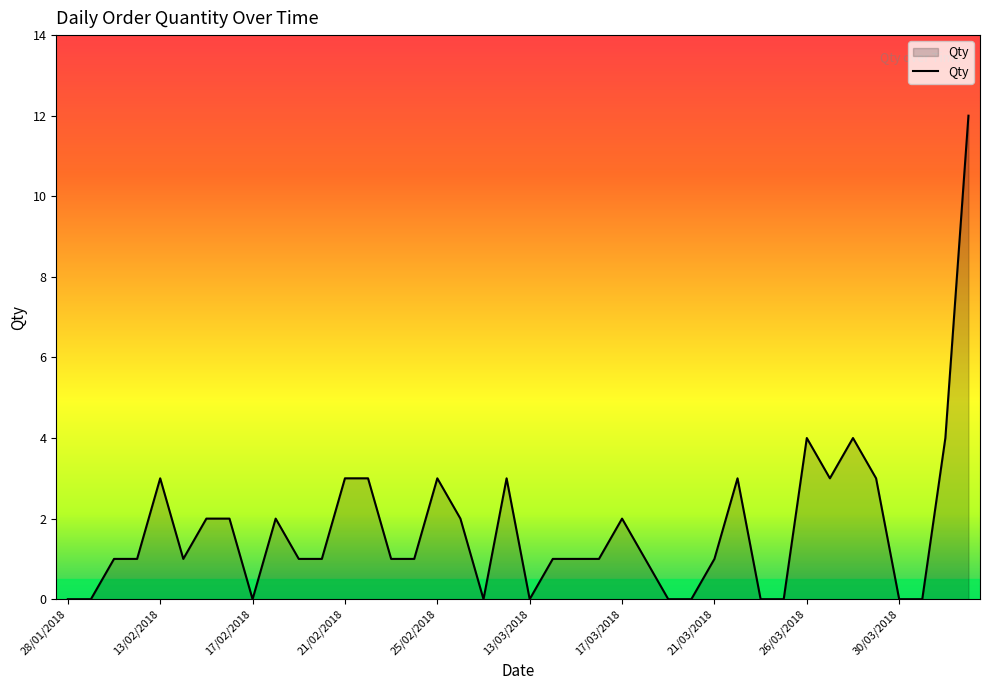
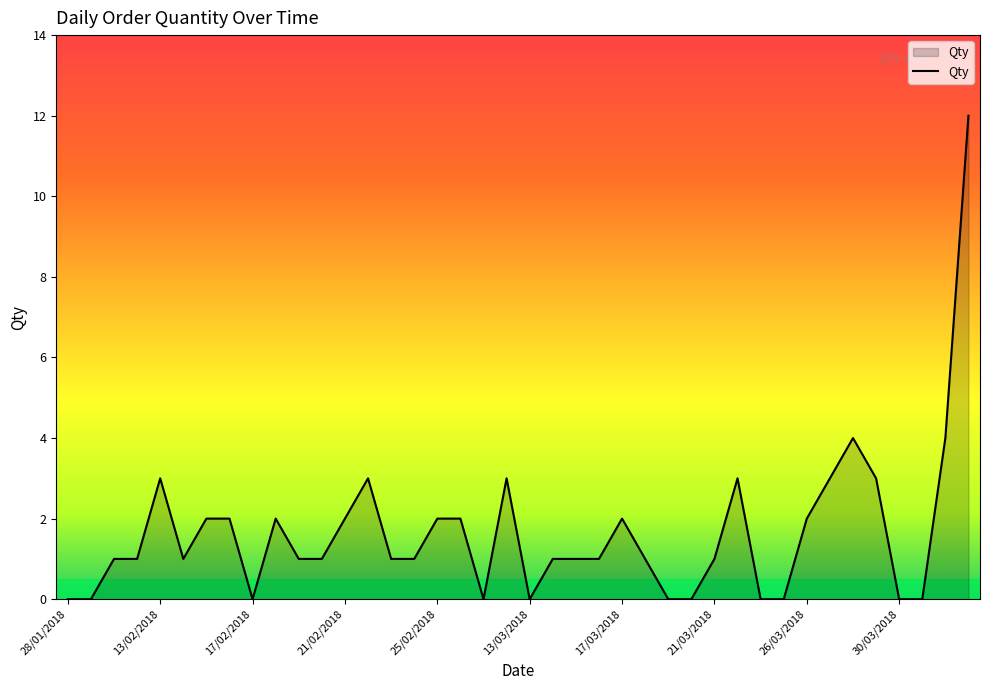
21/02/2018: 3 -> 2
25/02/2018: 3 -> 2
26/03/2018: 4 -> 2
